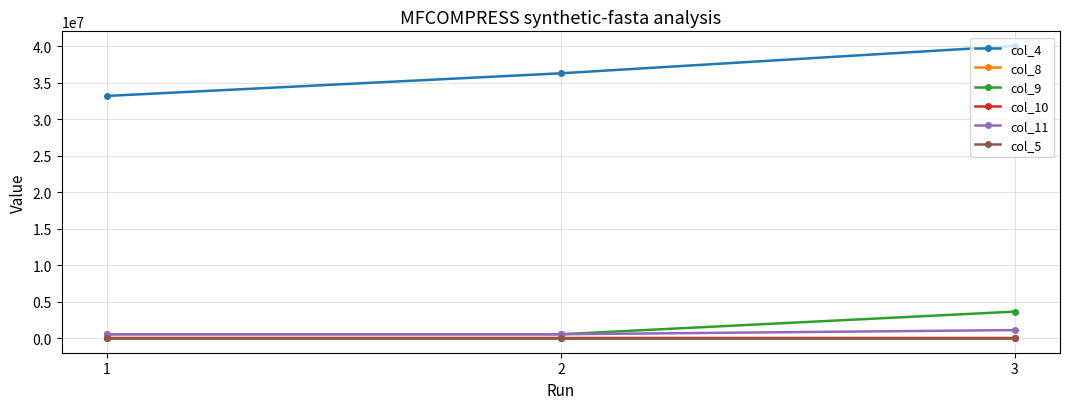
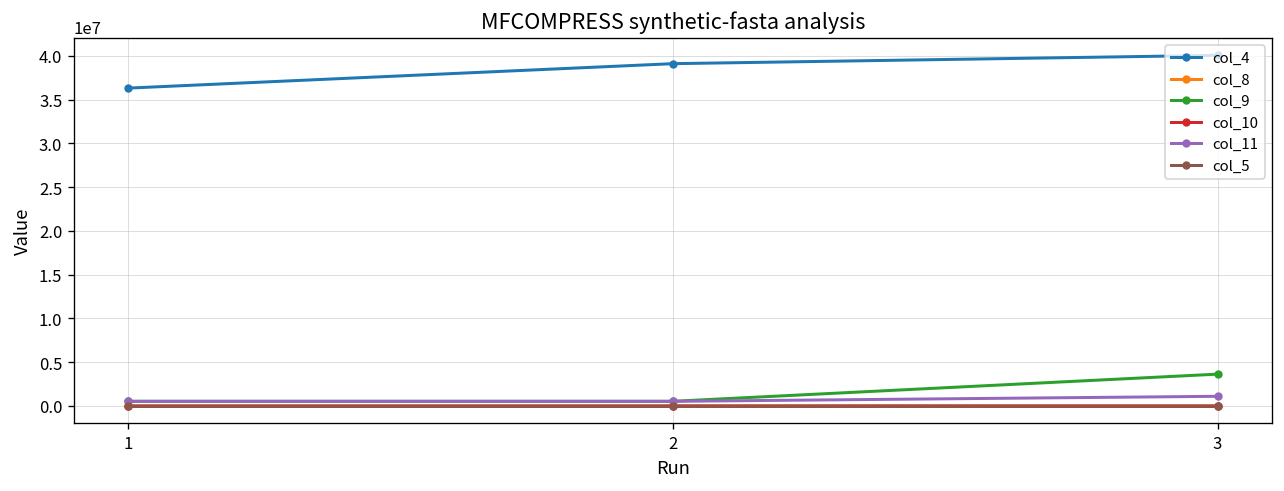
col_4, 1: 33000000 -> 36000000
col_4, 2: 36000000 -> 39000000
